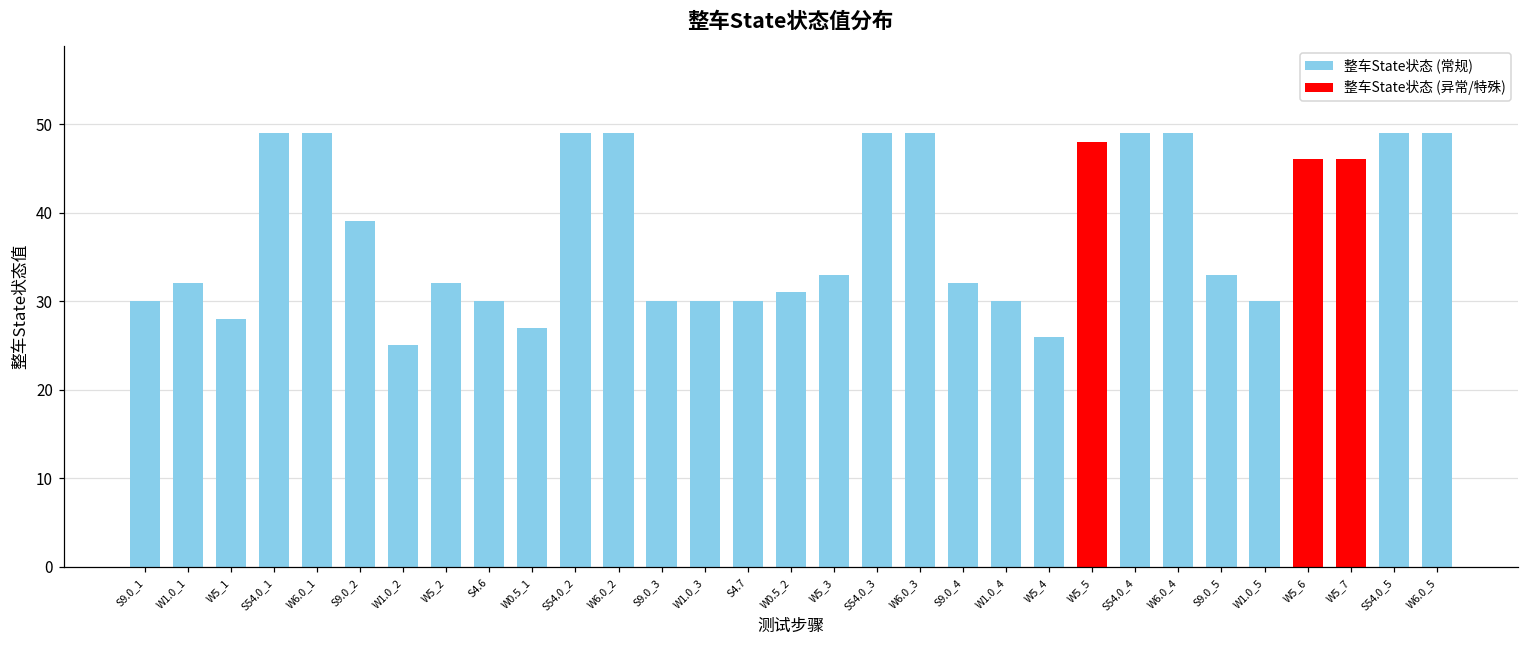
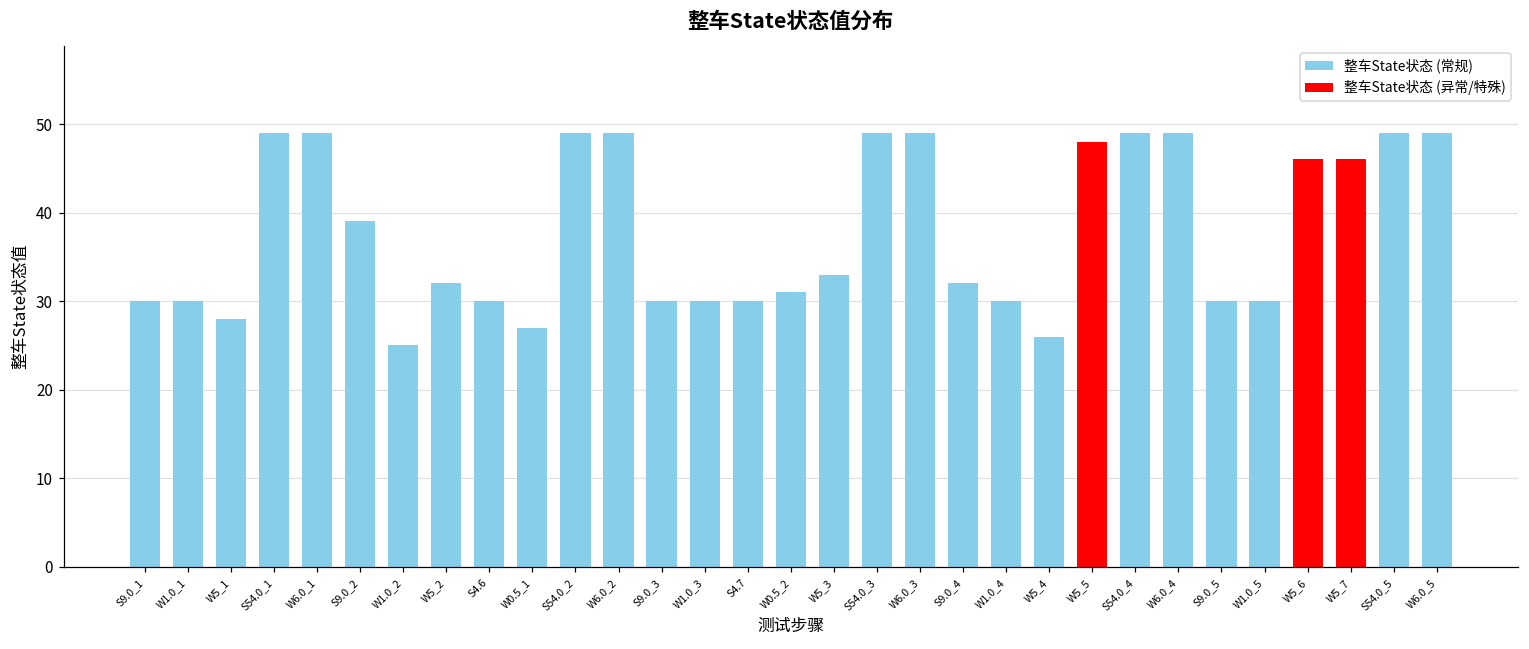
W1.0_1: 32 -> 30
S9.0_5: 33 -> 30
